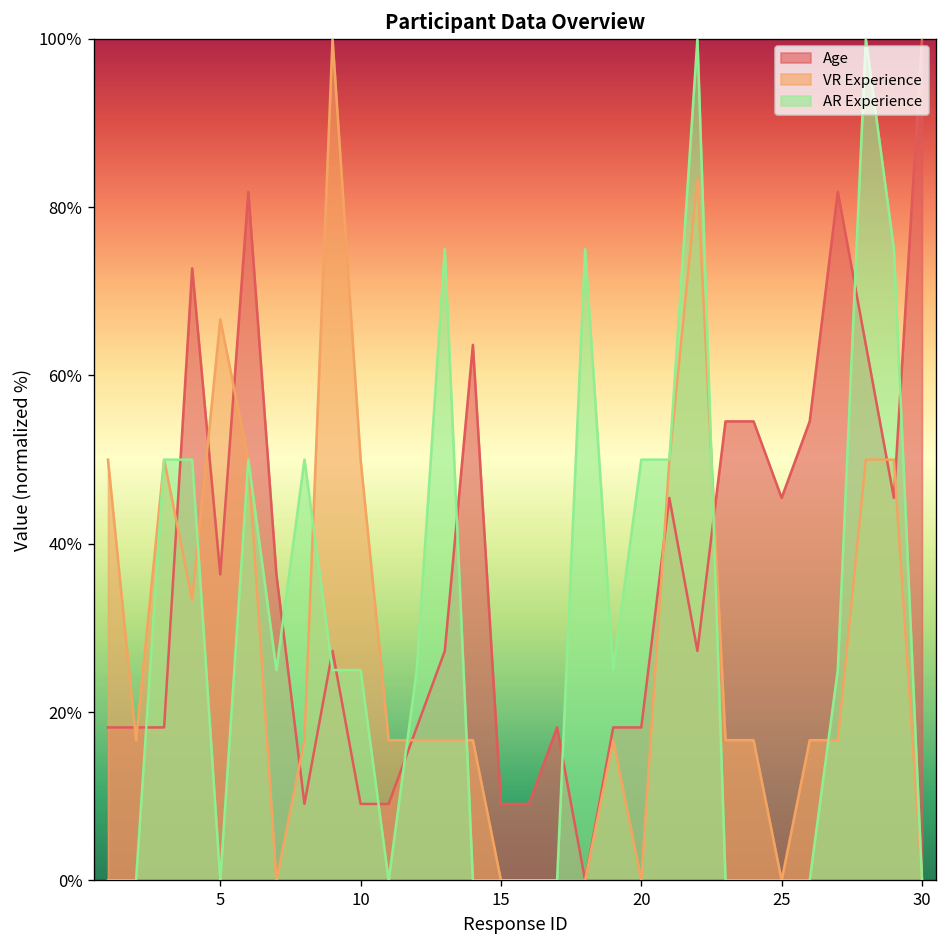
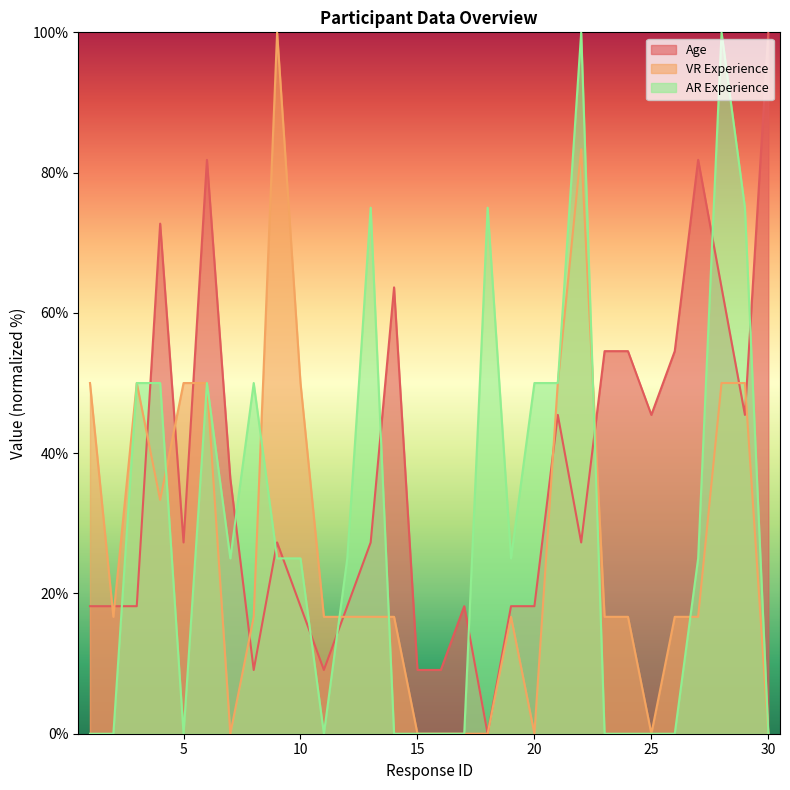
Age, 5: 36% -> 27%
VR Experience, 5: 67% -> 50%
Age, 10: 9% -> 18%
